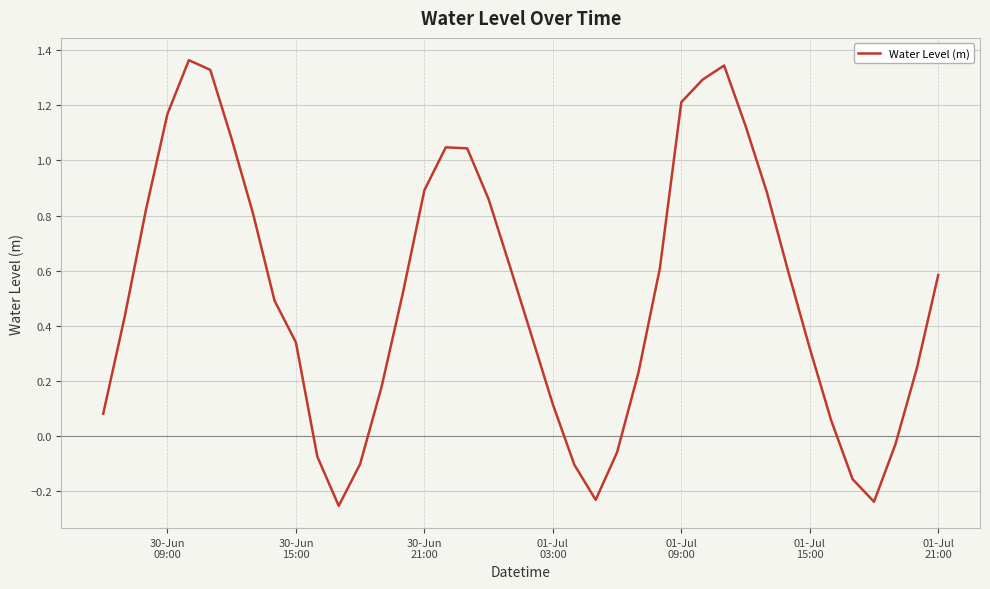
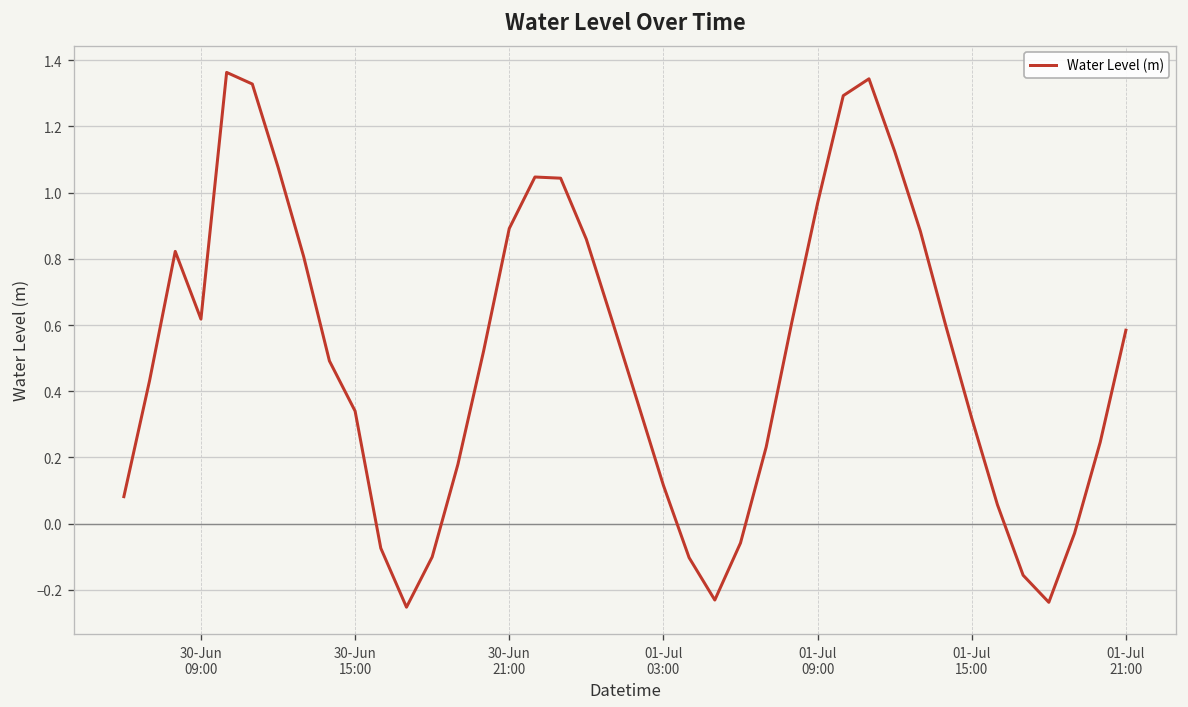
30-Jun 09:00: 1.17 -> 0.62
01-Jul 09:00: 1.21 -> 0.97
